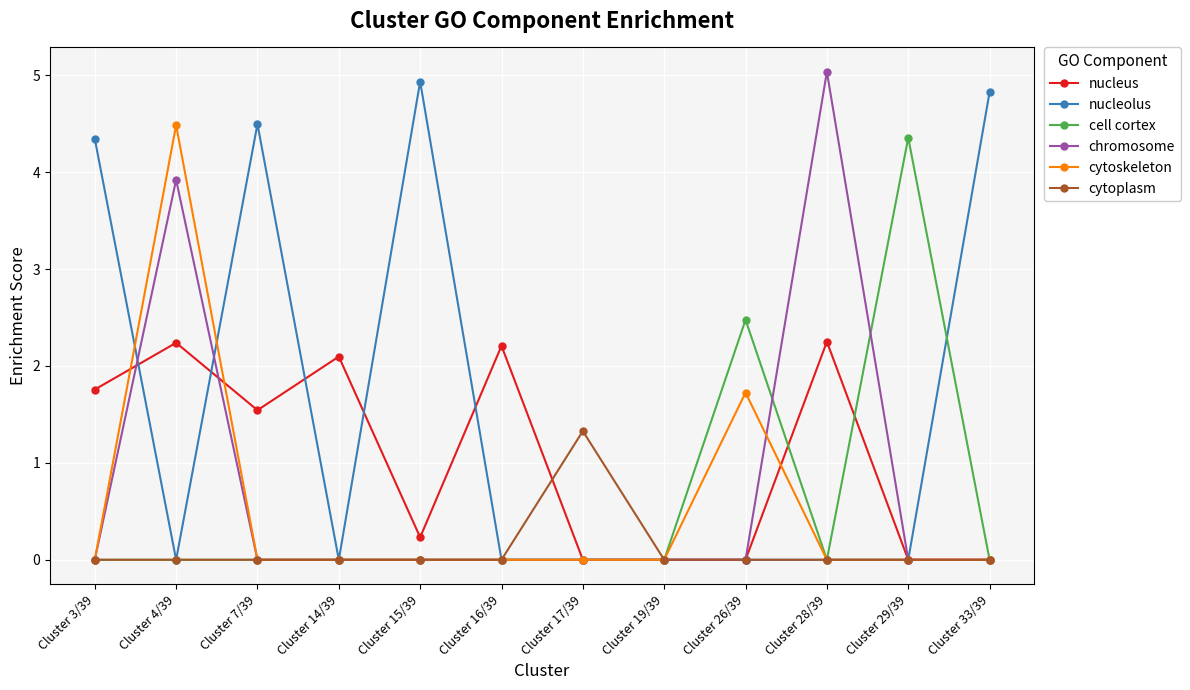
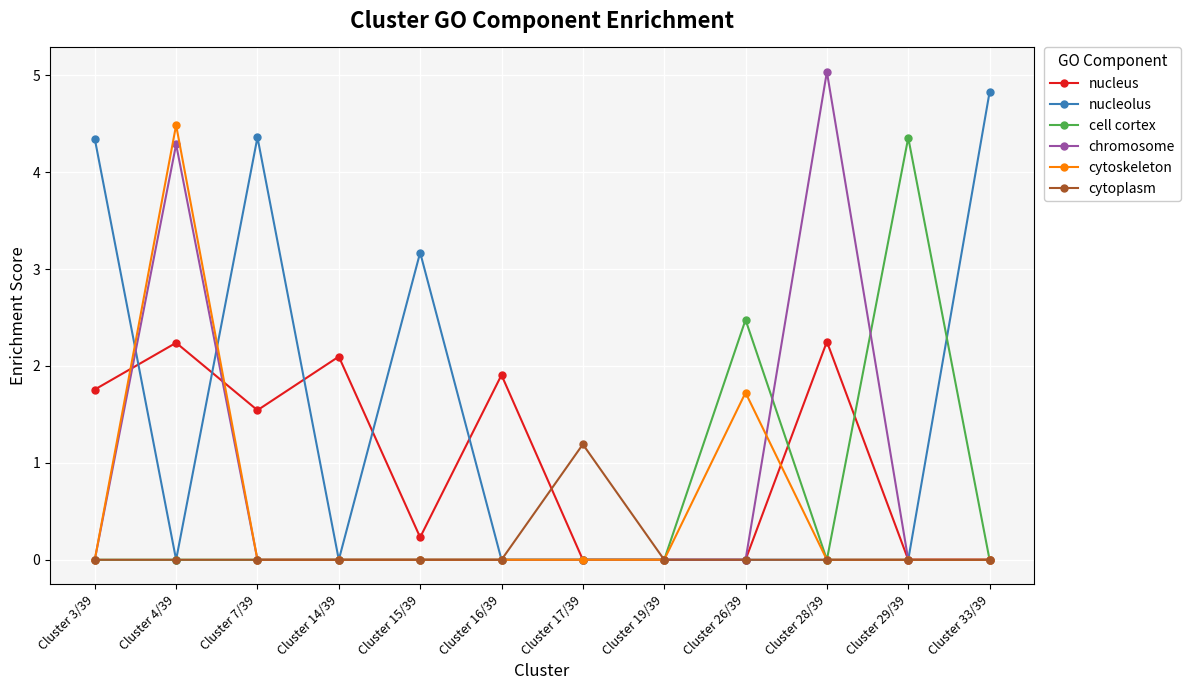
chromosome, Cluster 4/39: 3.9 -> 4.3
nucleolus, Cluster 7/39: 4.5 -> 4.4
nucleolus, Cluster 15/39: 4.9 -> 3.2
nucleus, Cluster 16/39: 2.2 -> 1.9
cytoplasm, Cluster 17/39: 1.3 -> 1.2
